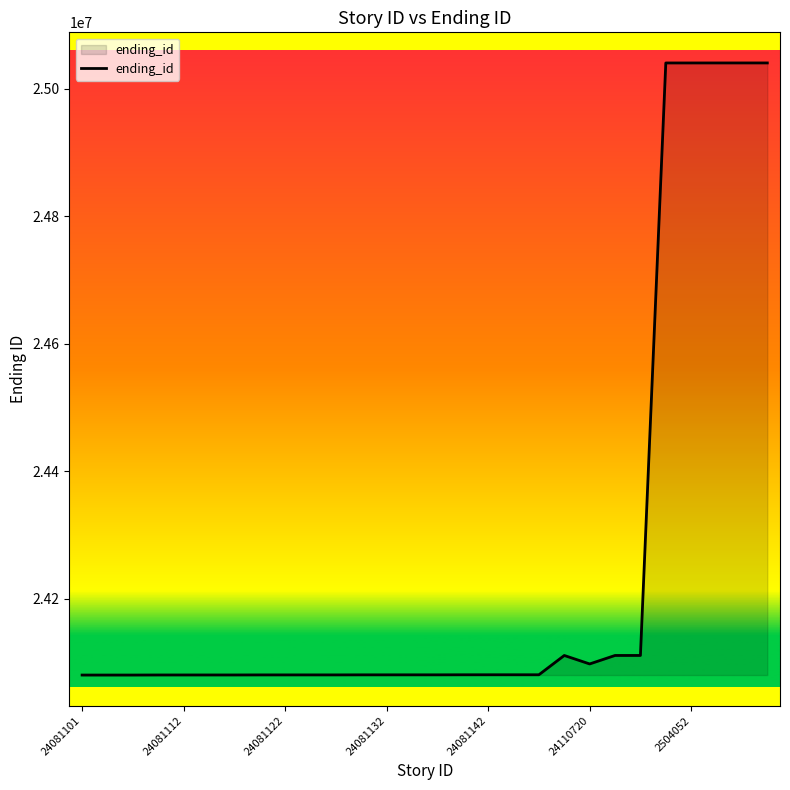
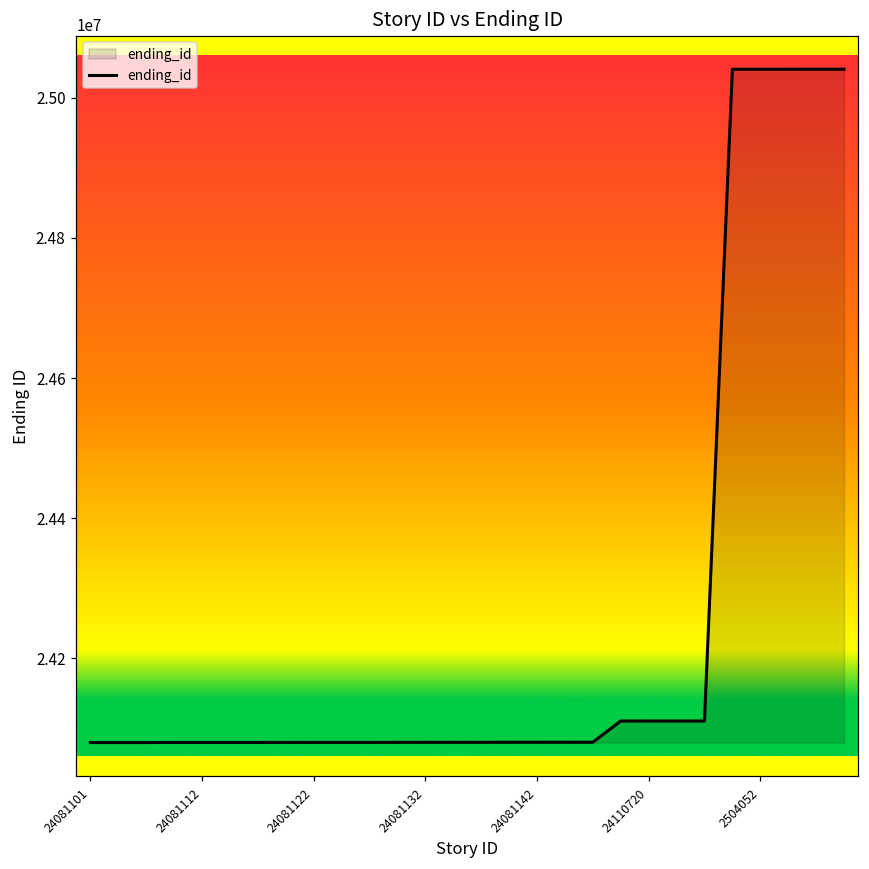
24110720: 24100000 -> 24110000
